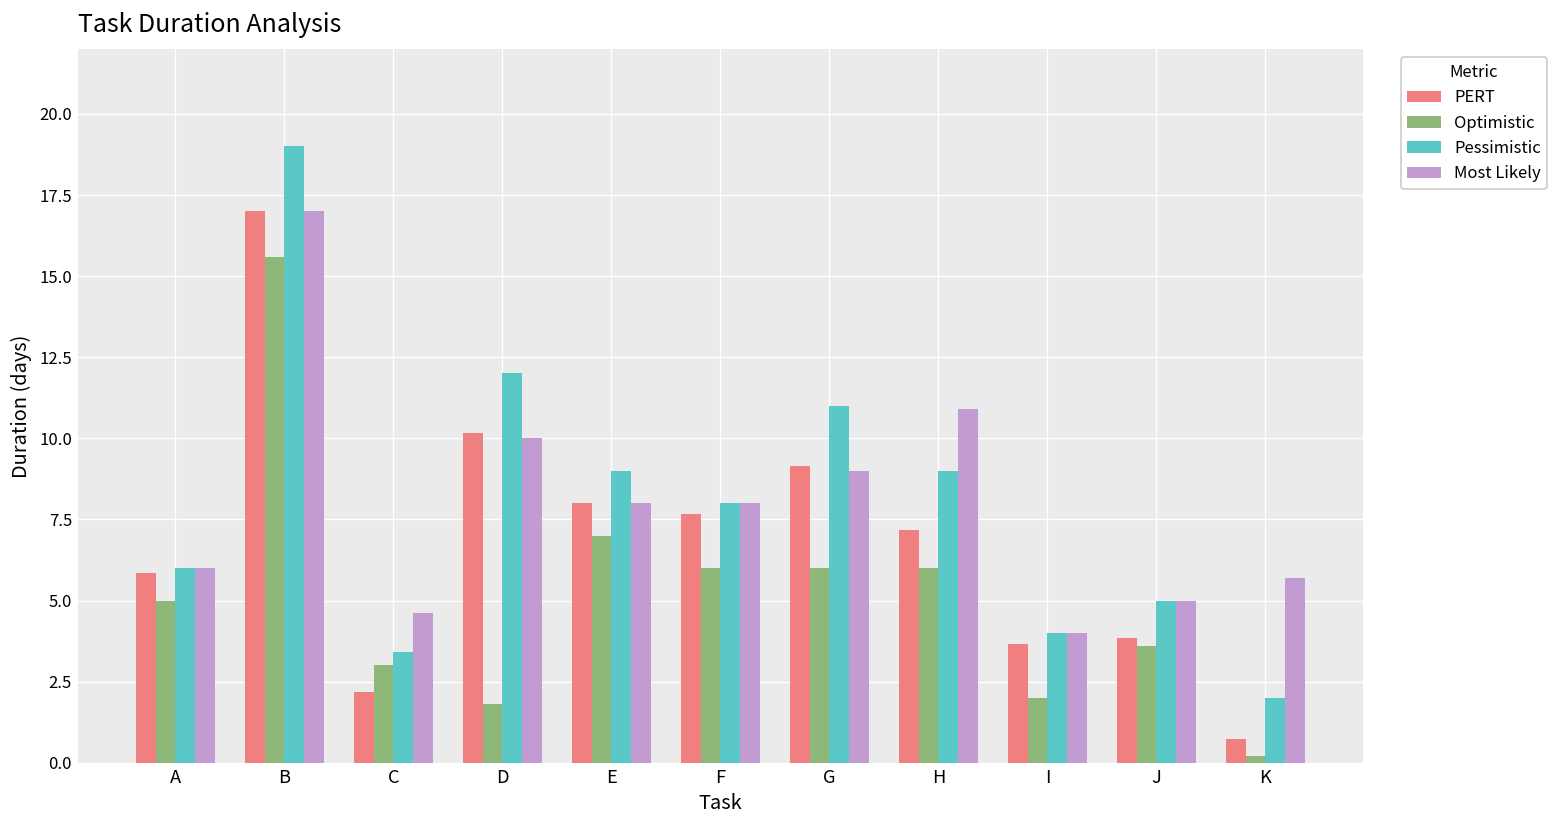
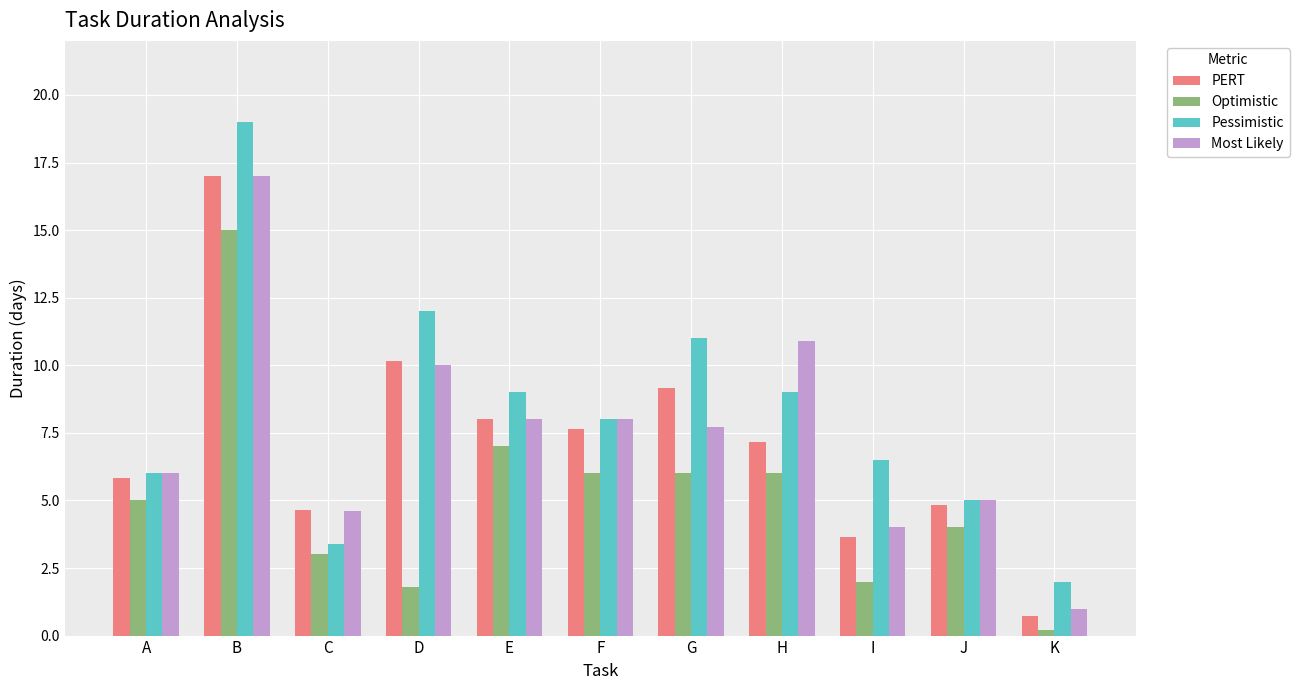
Optimistic, B: 15.6 -> 15.0
PERT, C: 2.2 -> 4.7
Most Likely, G: 9.0 -> 7.7
Pessimistic, I: 4.0 -> 6.5
PERT, J: 3.9 -> 4.8
Optimistic, J: 3.6 -> 4.0
Most Likely, K: 5.7 -> 1.0
